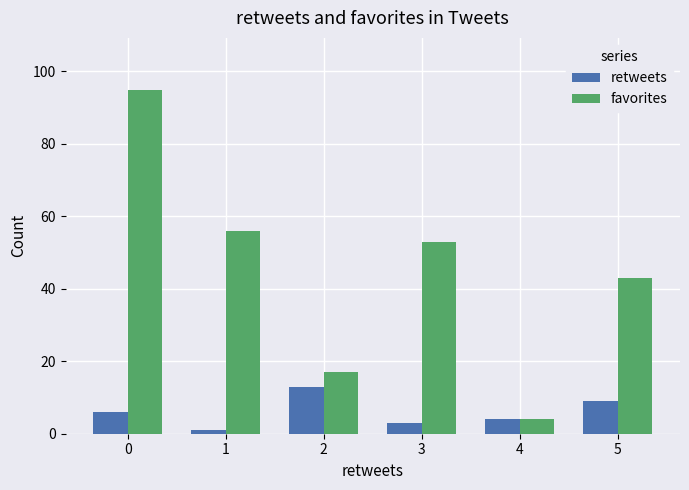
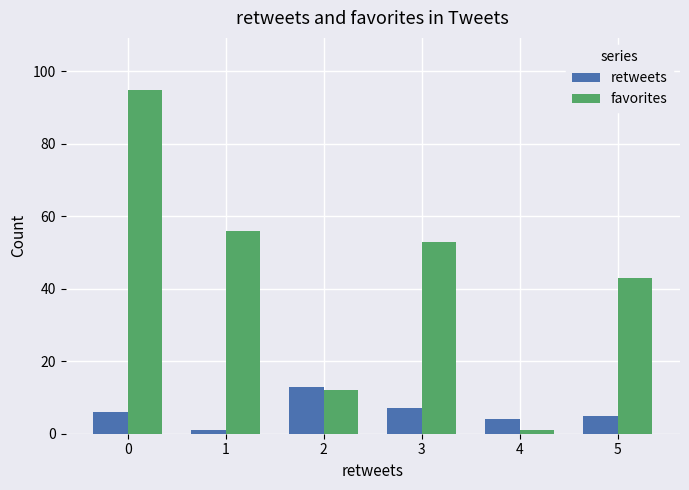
favorites, 2: 17 -> 12
retweets, 3: 3 -> 7
favorites, 4: 4 -> 1
retweets, 5: 9 -> 5
